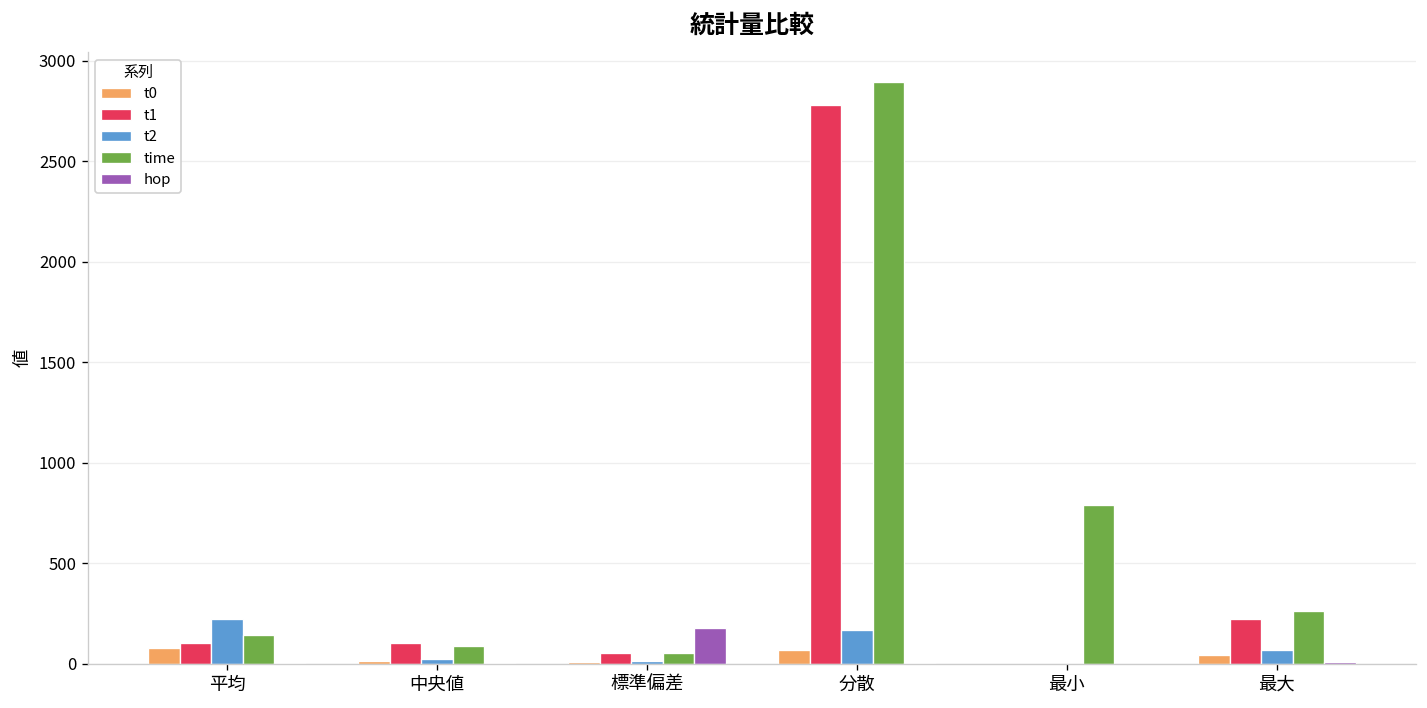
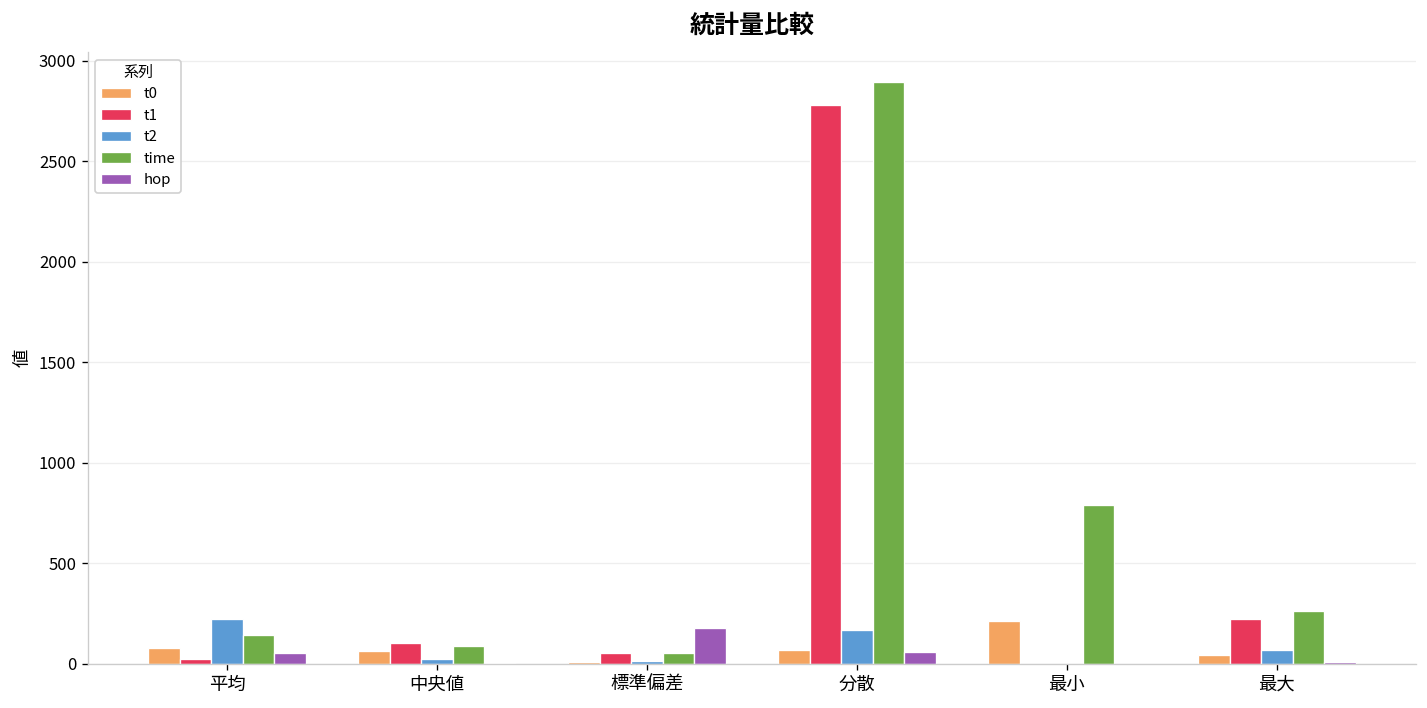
t1, 平均: 100 -> 20
hop, 平均: 0 -> 50
t0, 中央値: 10 -> 60
hop, 分散: 0 -> 60
t0, 最小: 0 -> 210
